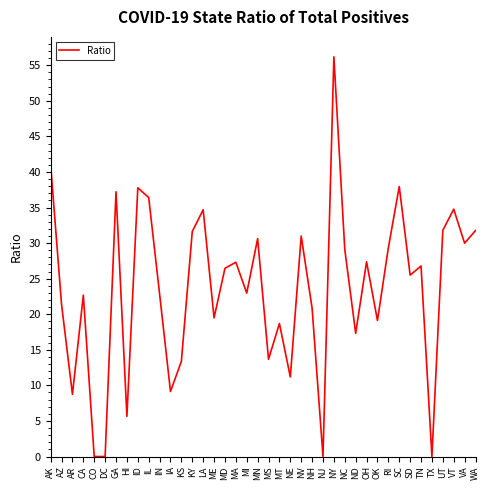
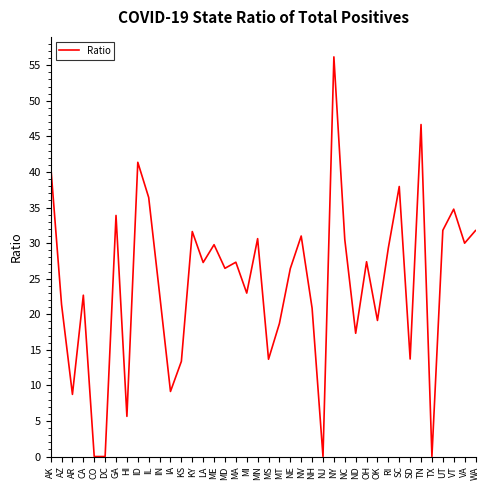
GA: 37 -> 34
ID: 38 -> 41
LA: 35 -> 27
ME: 19 -> 30
NE: 11 -> 26
NC: 29 -> 31
SD: 25 -> 14
TN: 27 -> 47
